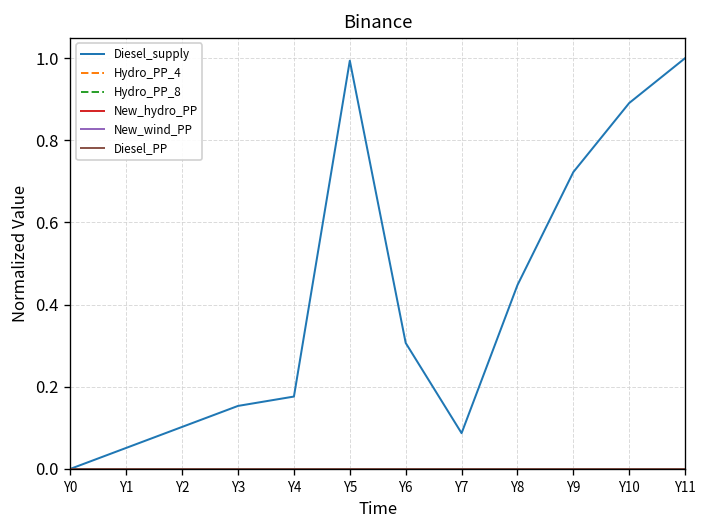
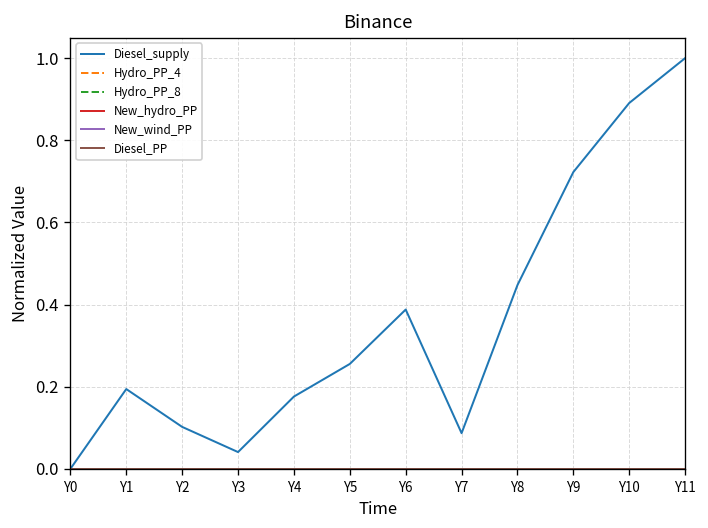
Diesel_supply, Y1: 0.05 -> 0.19
Diesel_supply, Y3: 0.15 -> 0.04
Diesel_supply, Y5: 0.99 -> 0.26
Diesel_supply, Y6: 0.31 -> 0.39
